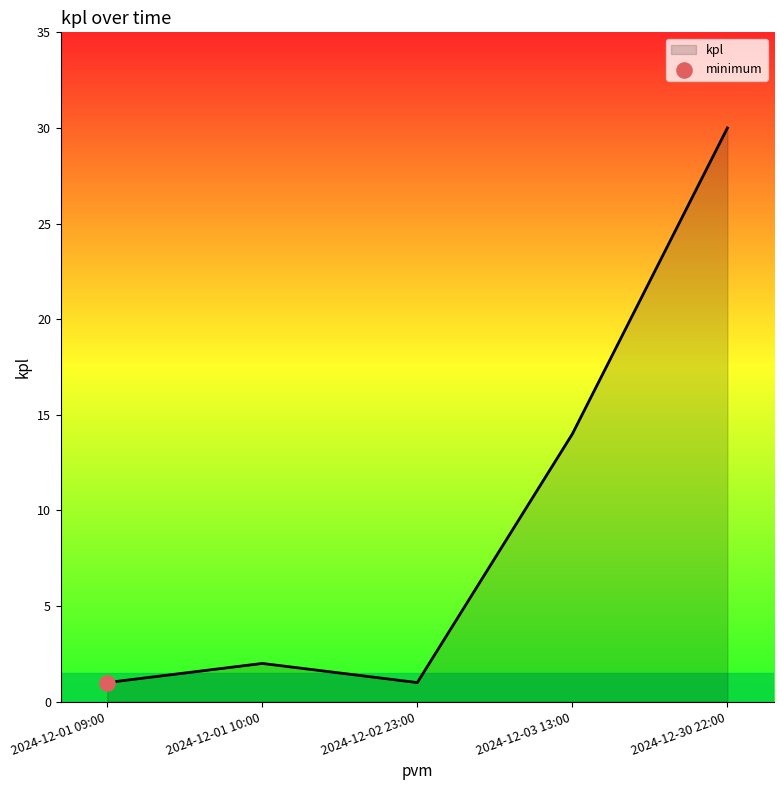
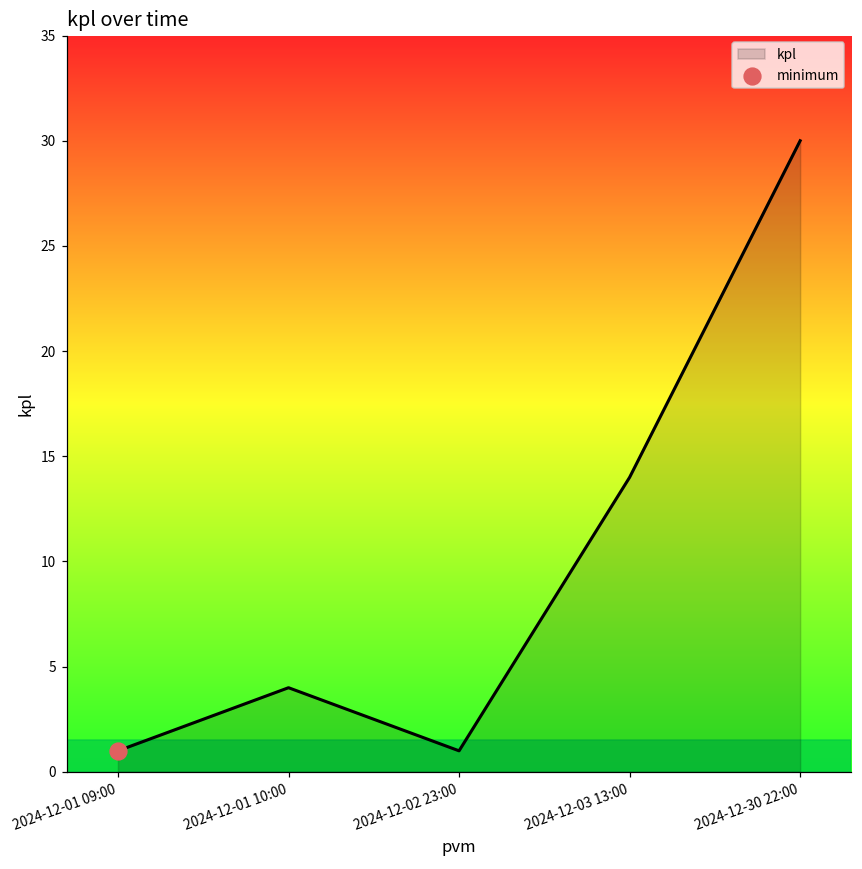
kpl, 2024-12-01 10:00: 2 -> 4
